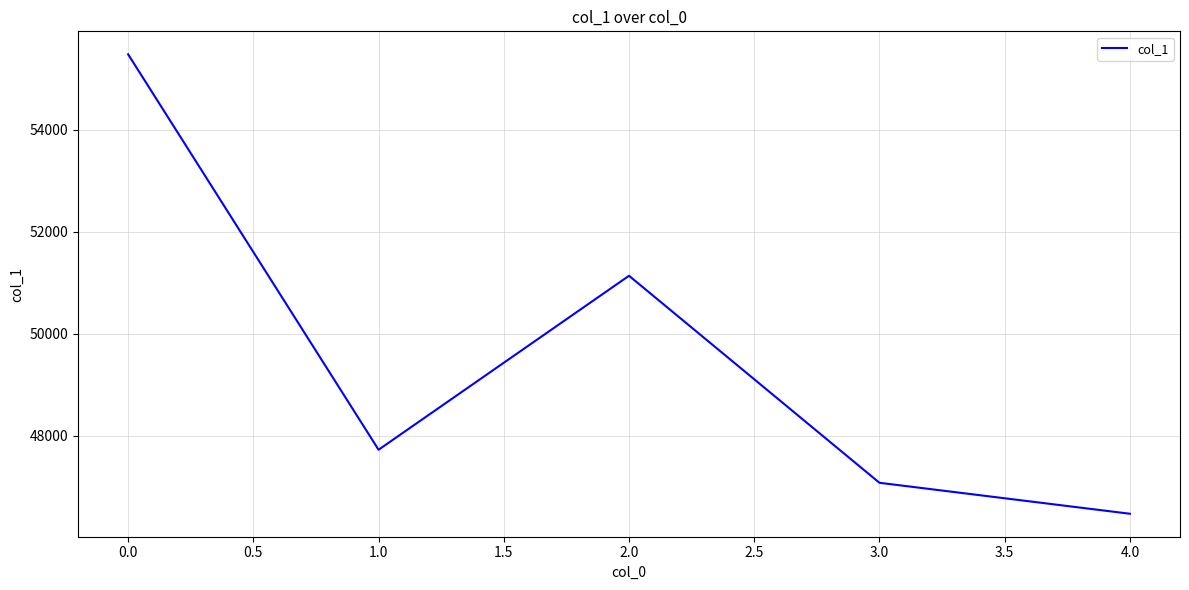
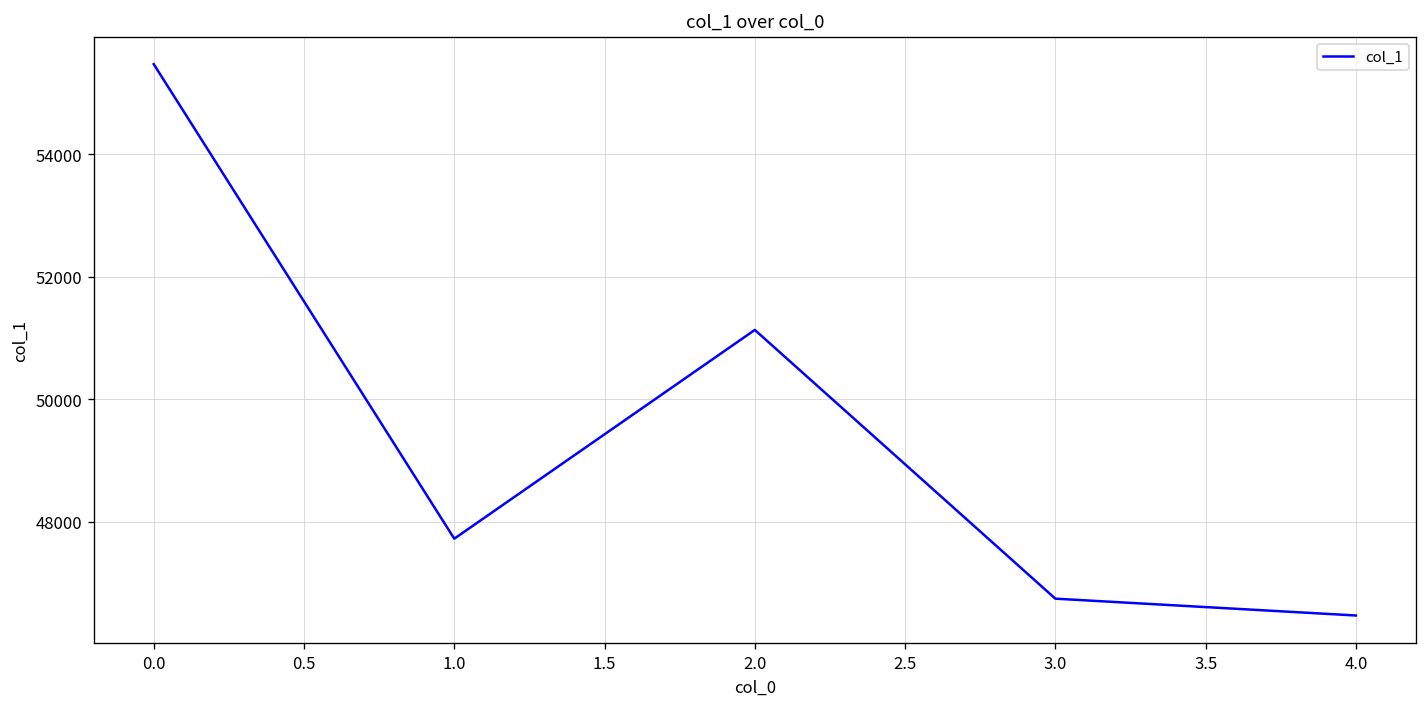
3.0: 47100 -> 46700
